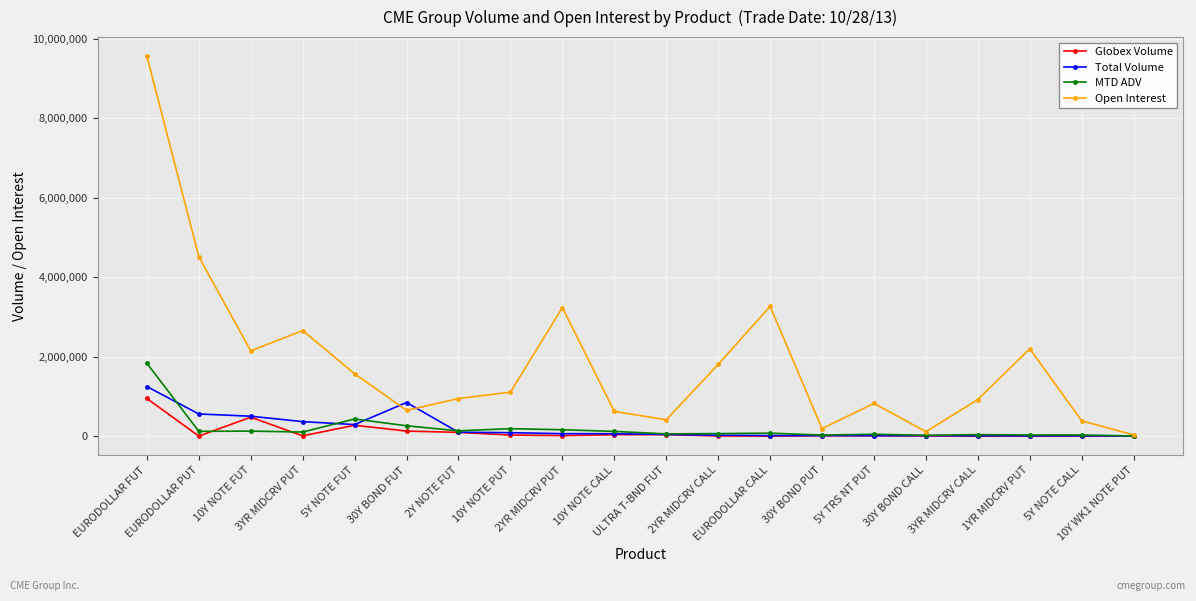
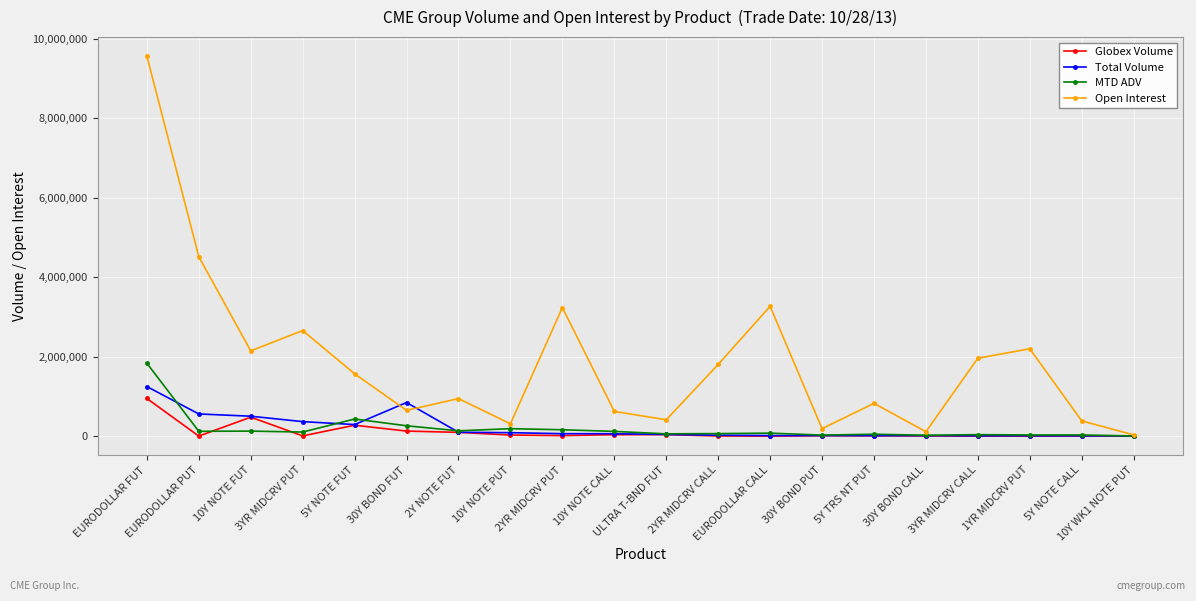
Open Interest, 10Y NOTE PUT: 1,100,000 -> 300,000
Open Interest, 3YR MIDCRV CALL: 900,000 -> 2,000,000
